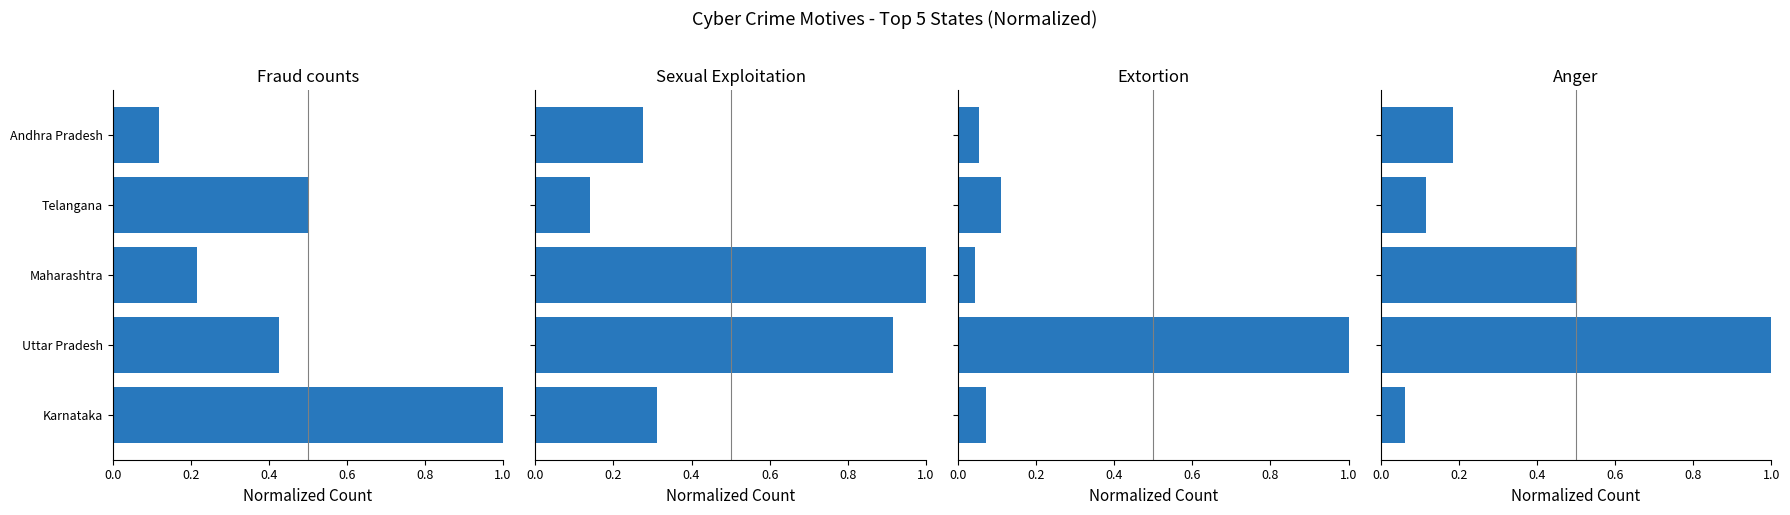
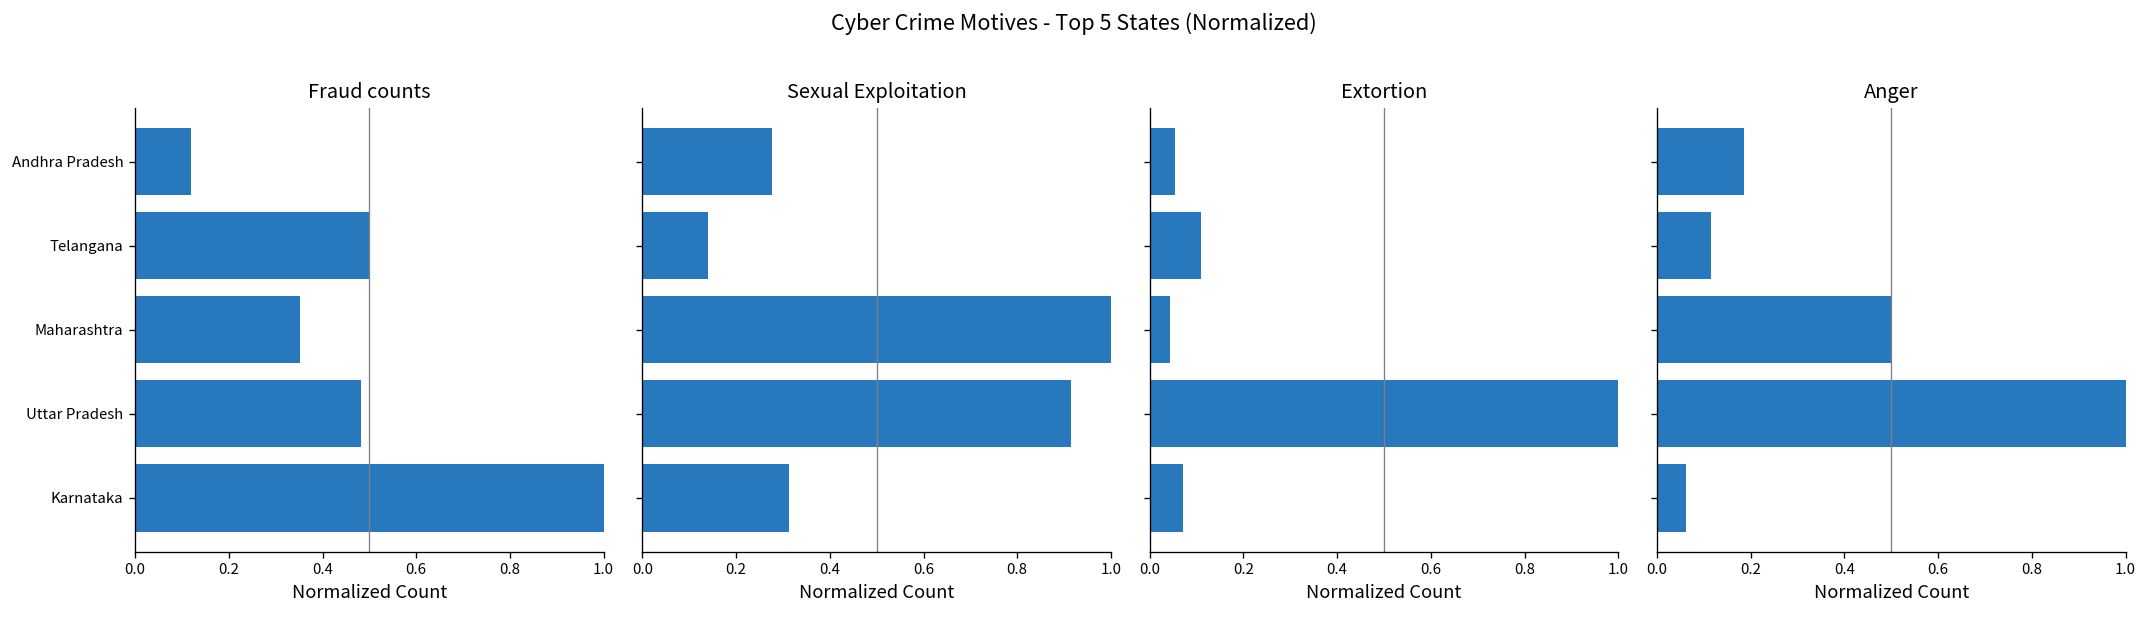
Fraud counts, Maharashtra: 0.21 -> 0.35
Fraud counts, Uttar Pradesh: 0.43 -> 0.48
